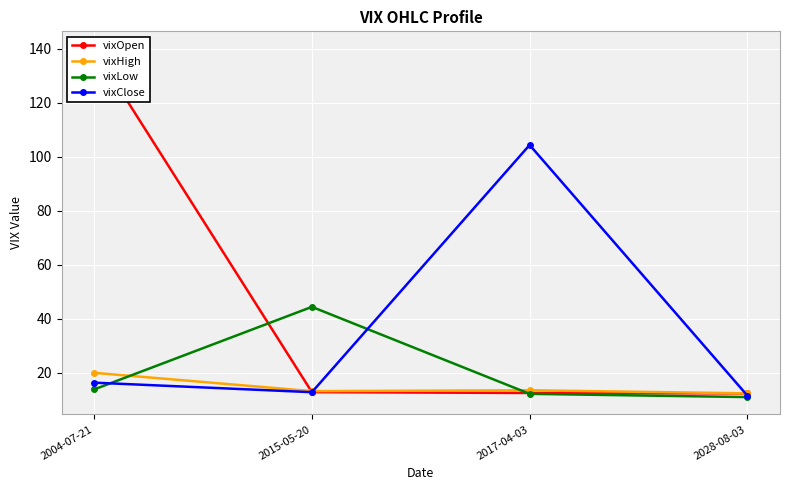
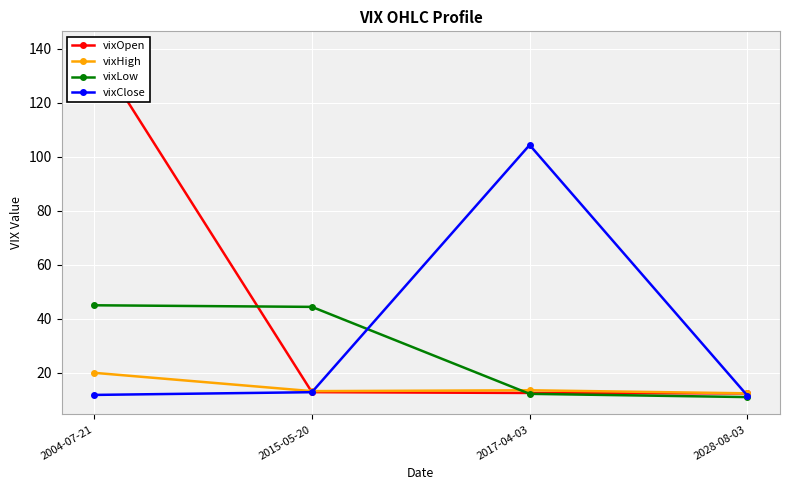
vixLow, 2004-07-21: 14 -> 45
vixClose, 2004-07-21: 16 -> 12
